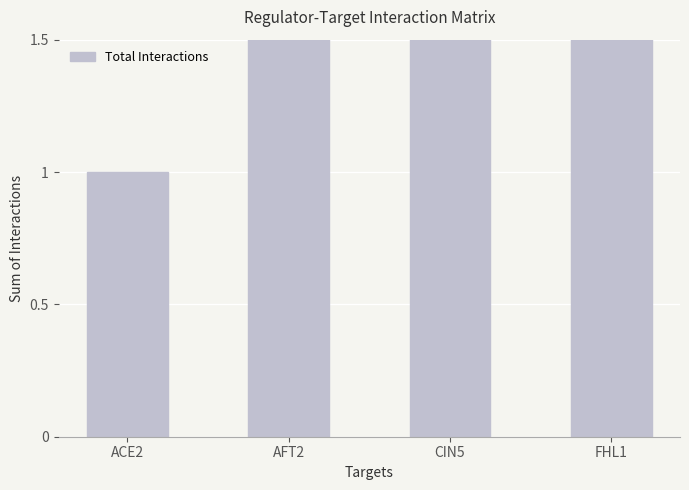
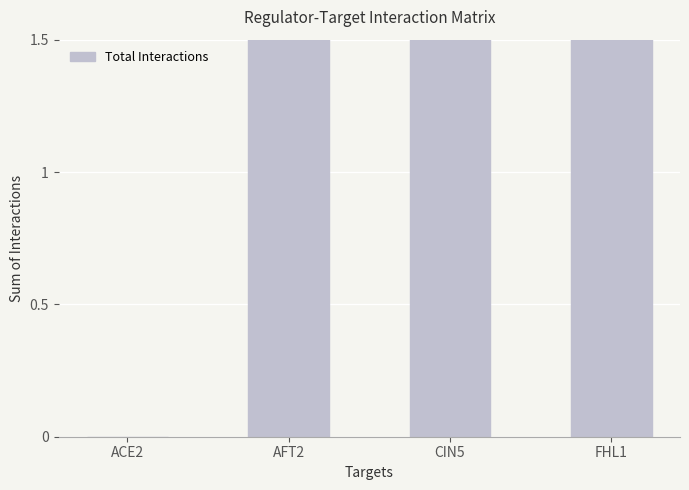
ACE2: 1 -> 0
